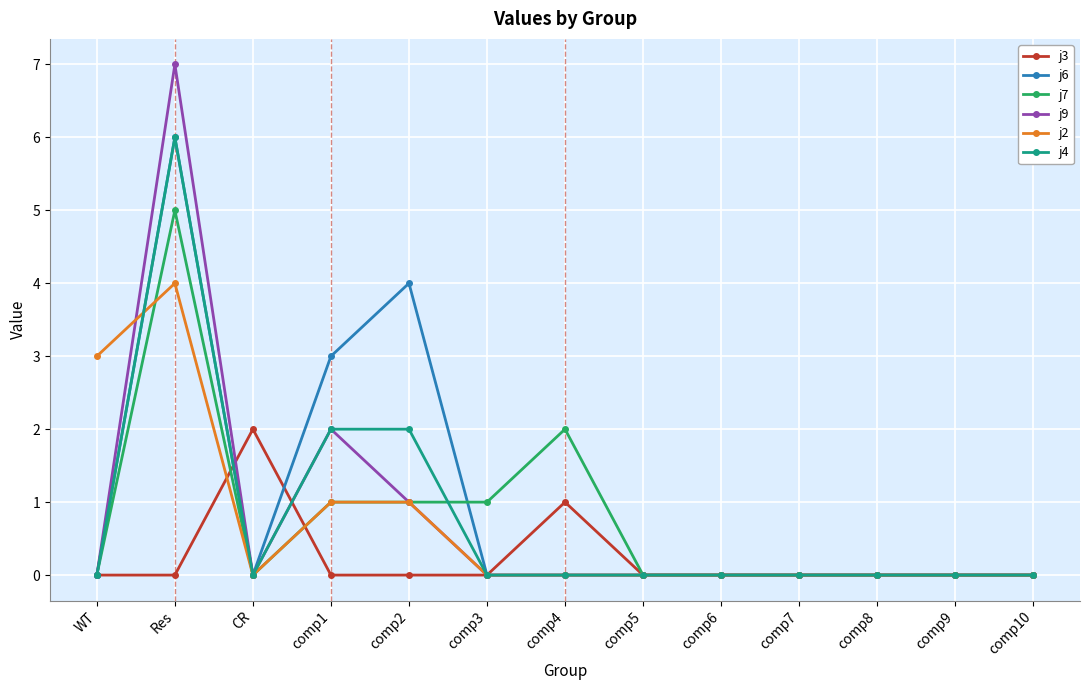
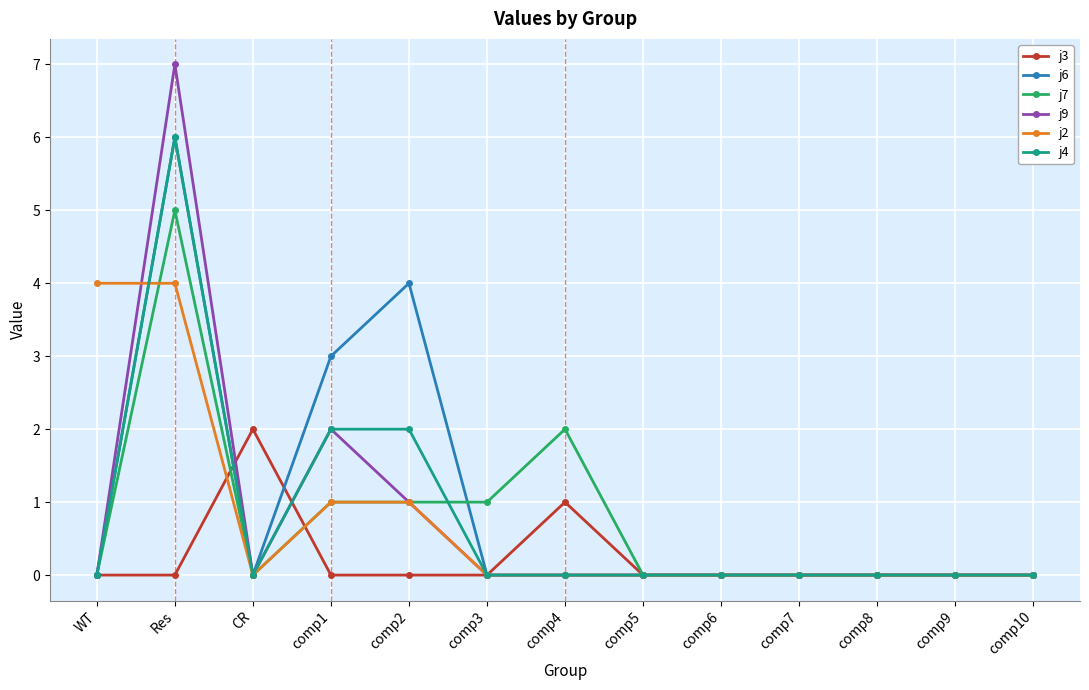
j2, WT: 3 -> 4
